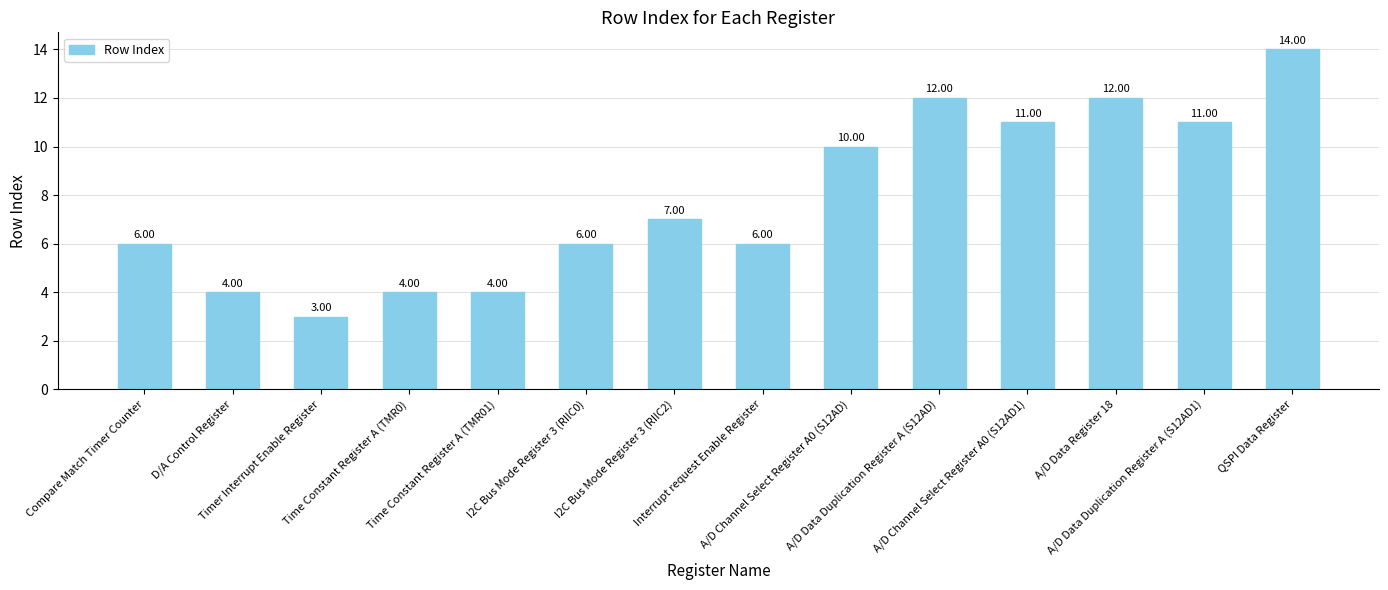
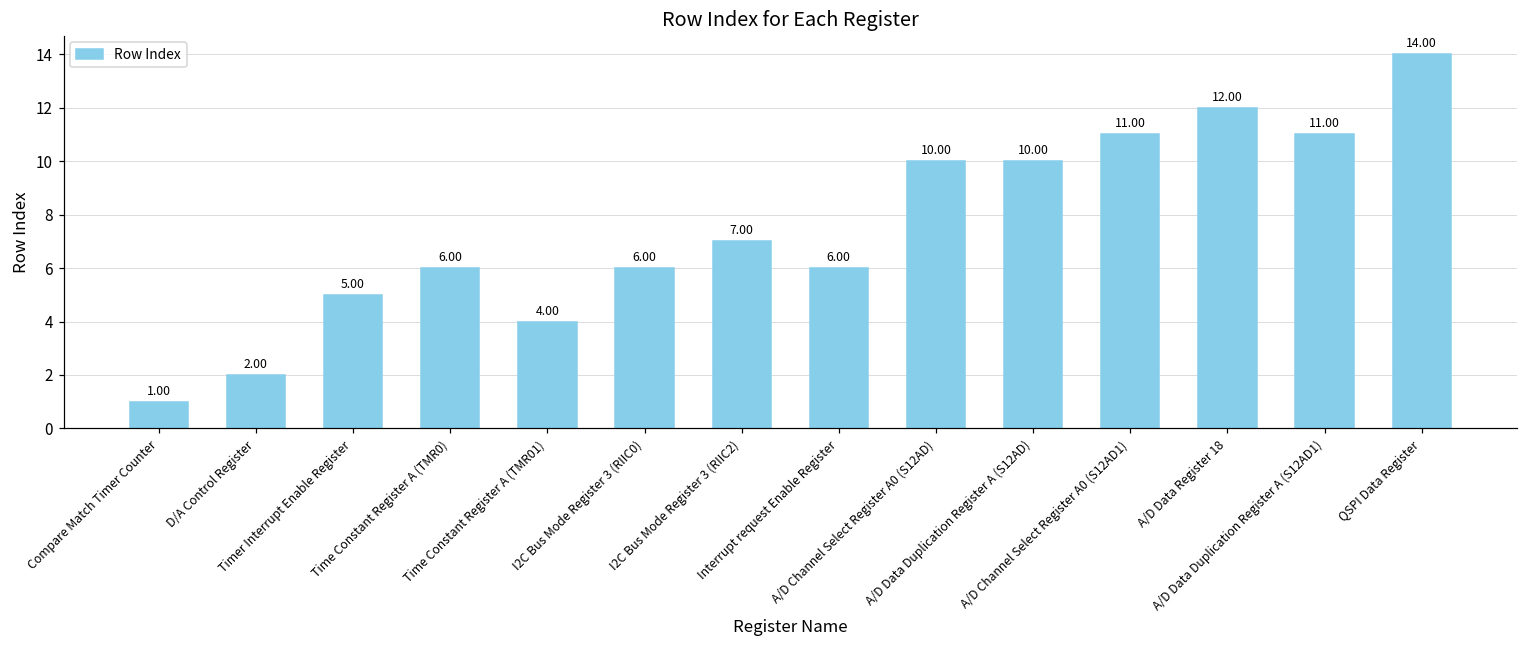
Compare Match Timer Counter: 6.00 -> 1.00
D/A Control Register: 4.00 -> 2.00
Timer Interrupt Enable Register: 3.00 -> 5.00
Time Constant Register A (TMR0): 4.00 -> 6.00
A/D Data Duplication Register A (S12AD): 12.00 -> 10.00
